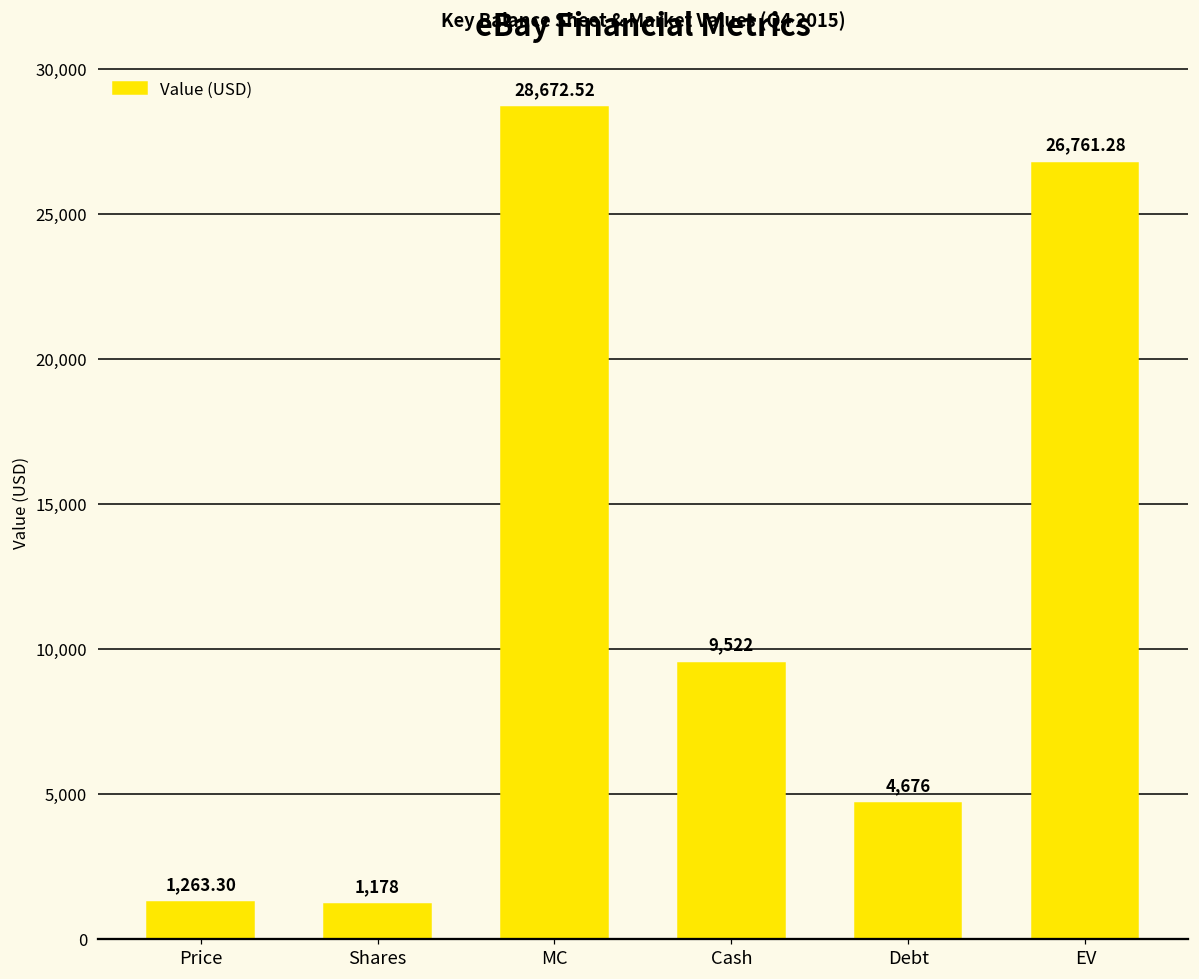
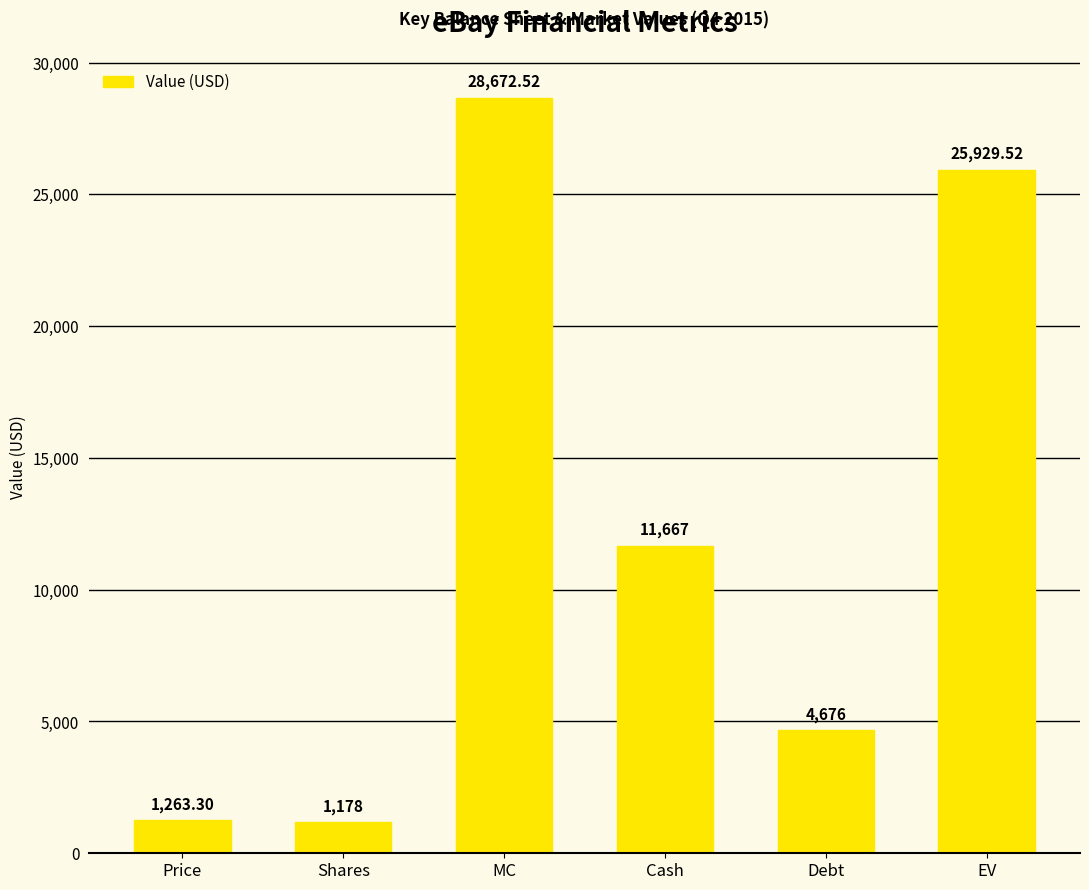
Cash: 9,522 -> 11,667
EV: 26,761.28 -> 25,929.52
